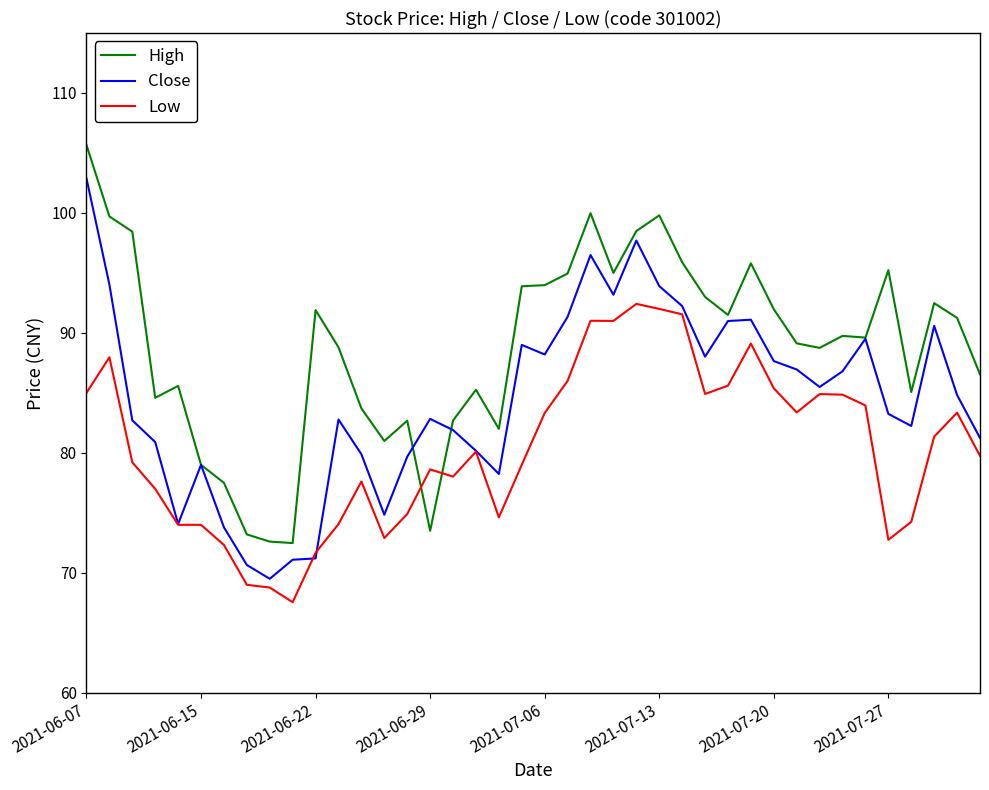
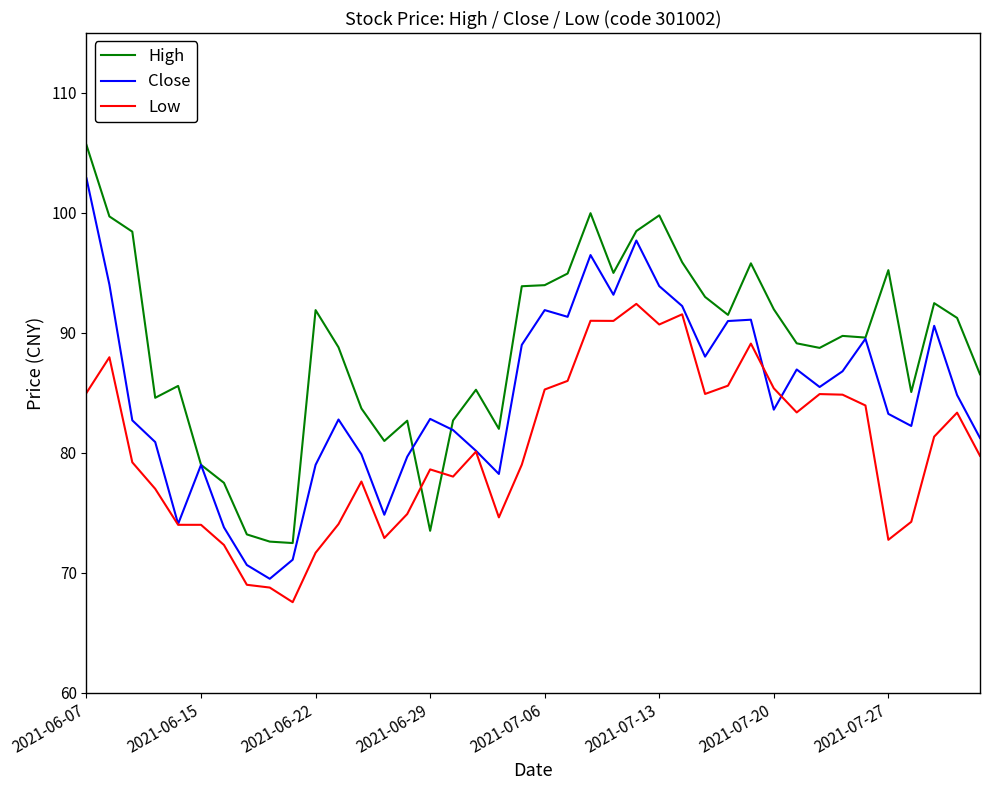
Close, 2021-06-22: 71.2 -> 79.0
Close, 2021-07-06: 88.2 -> 91.9
Low, 2021-07-06: 83.3 -> 85.3
Low, 2021-07-13: 92.0 -> 90.7
Close, 2021-07-20: 87.7 -> 83.6
